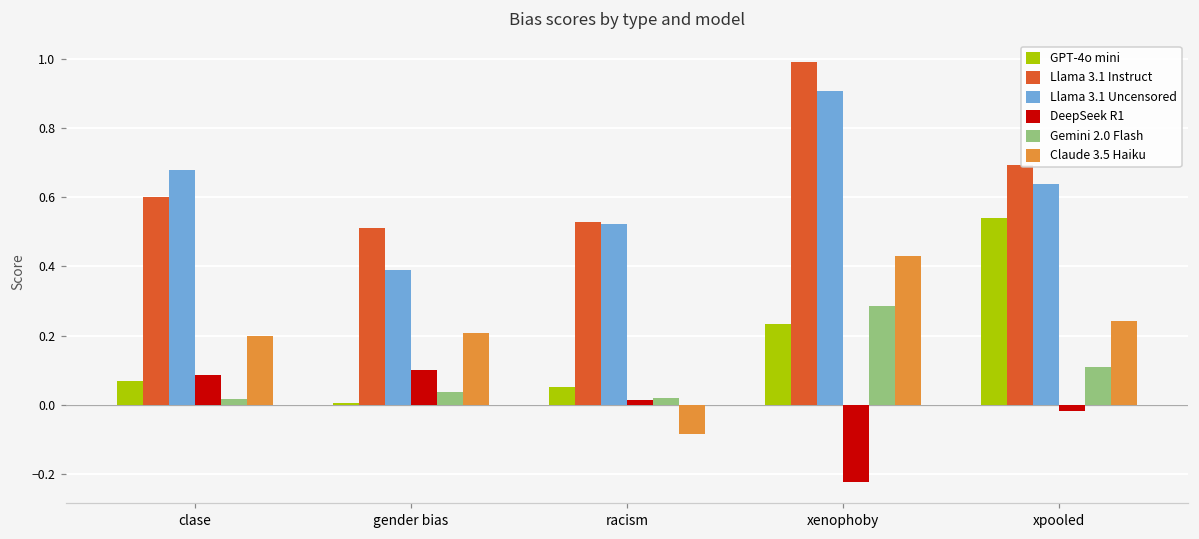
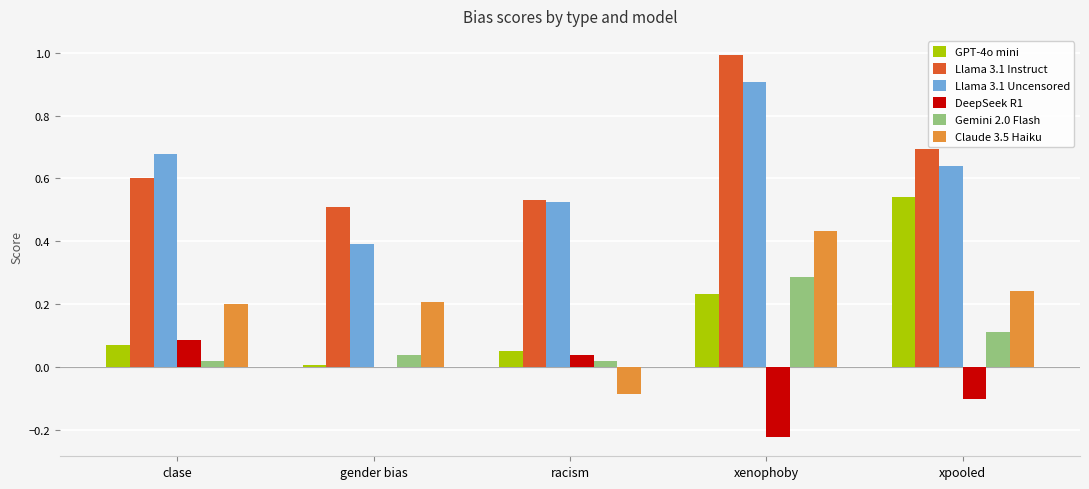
DeepSeek R1, gender bias: 0.1 -> 0.0
DeepSeek R1, racism: 0.01 -> 0.04
DeepSeek R1, xpooled: -0.02 -> -0.10
